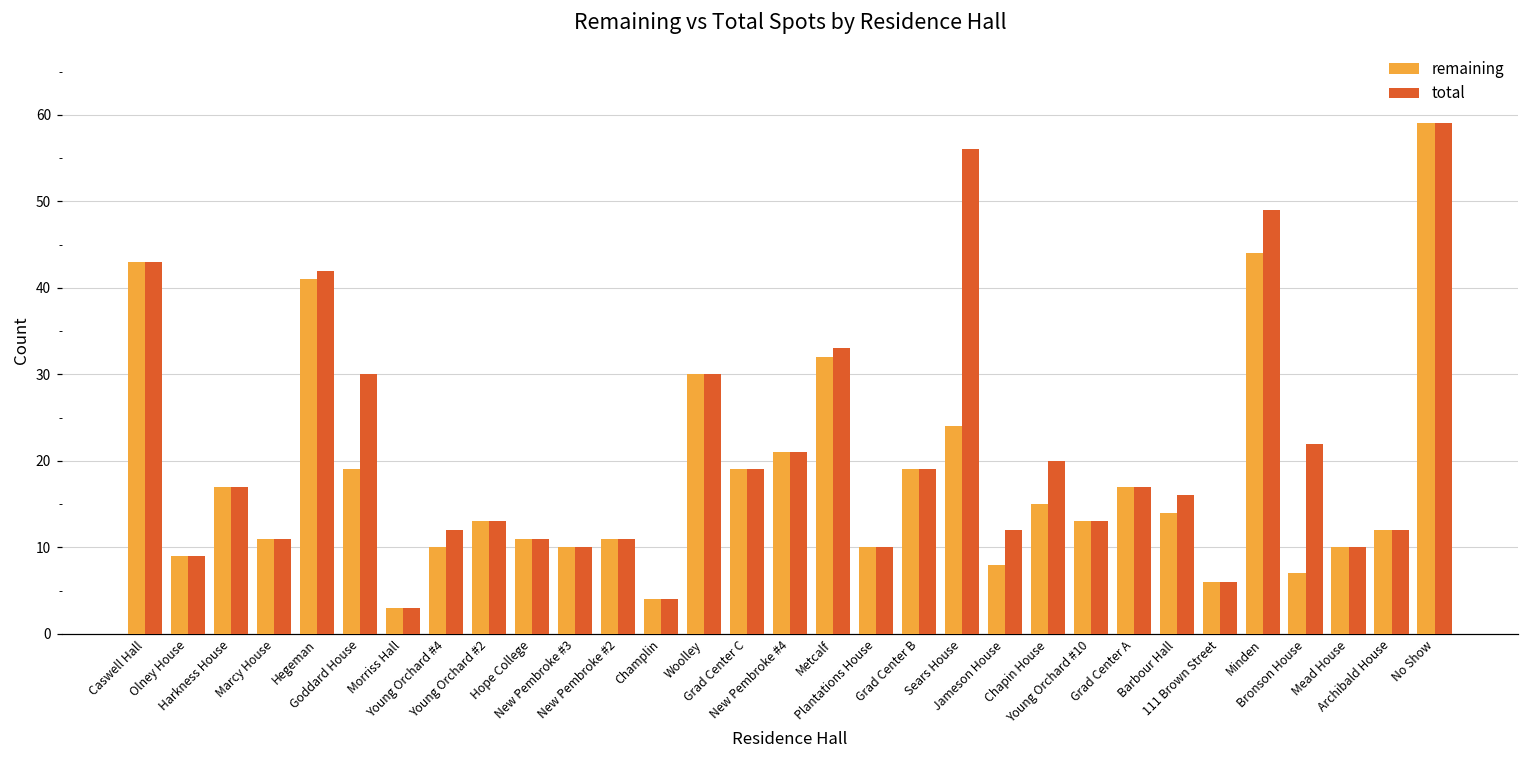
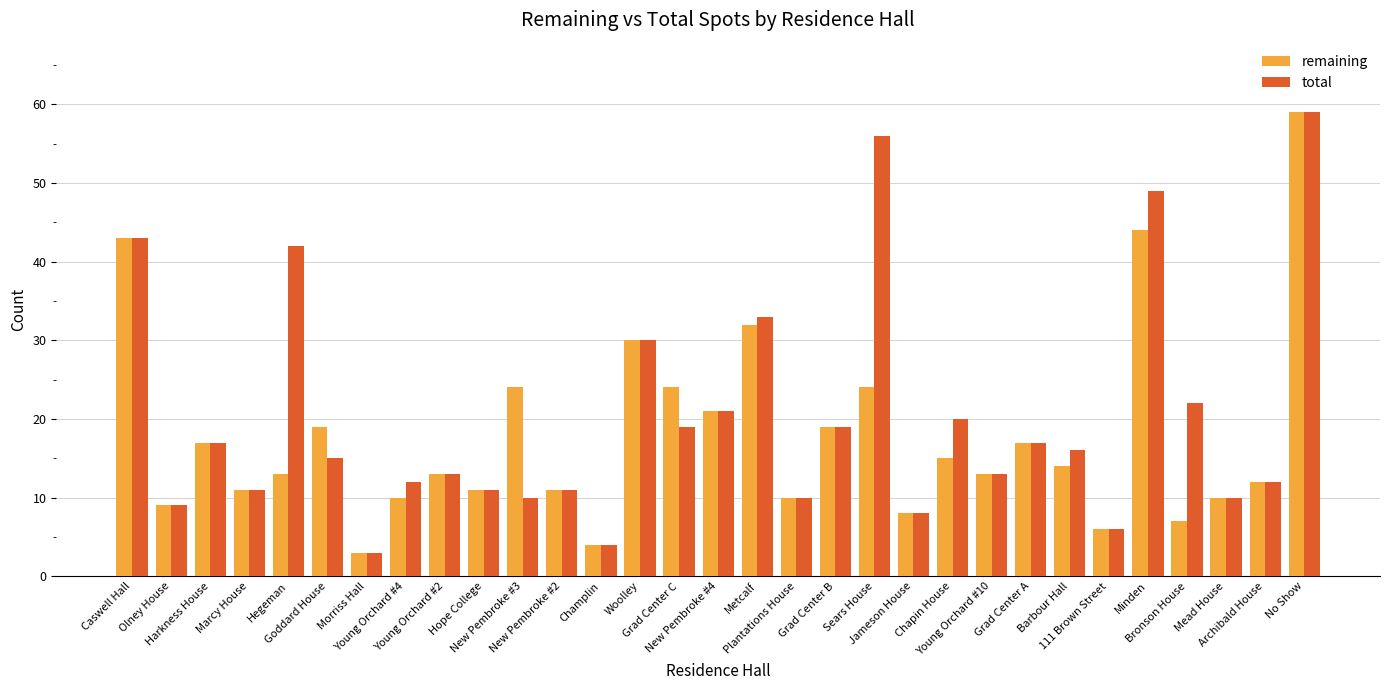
remaining, Hegeman: 41 -> 13
total, Goddard House: 30 -> 15
remaining, New Pembroke #3: 10 -> 24
remaining, Grad Center C: 19 -> 24
total, Jameson House: 12 -> 8
